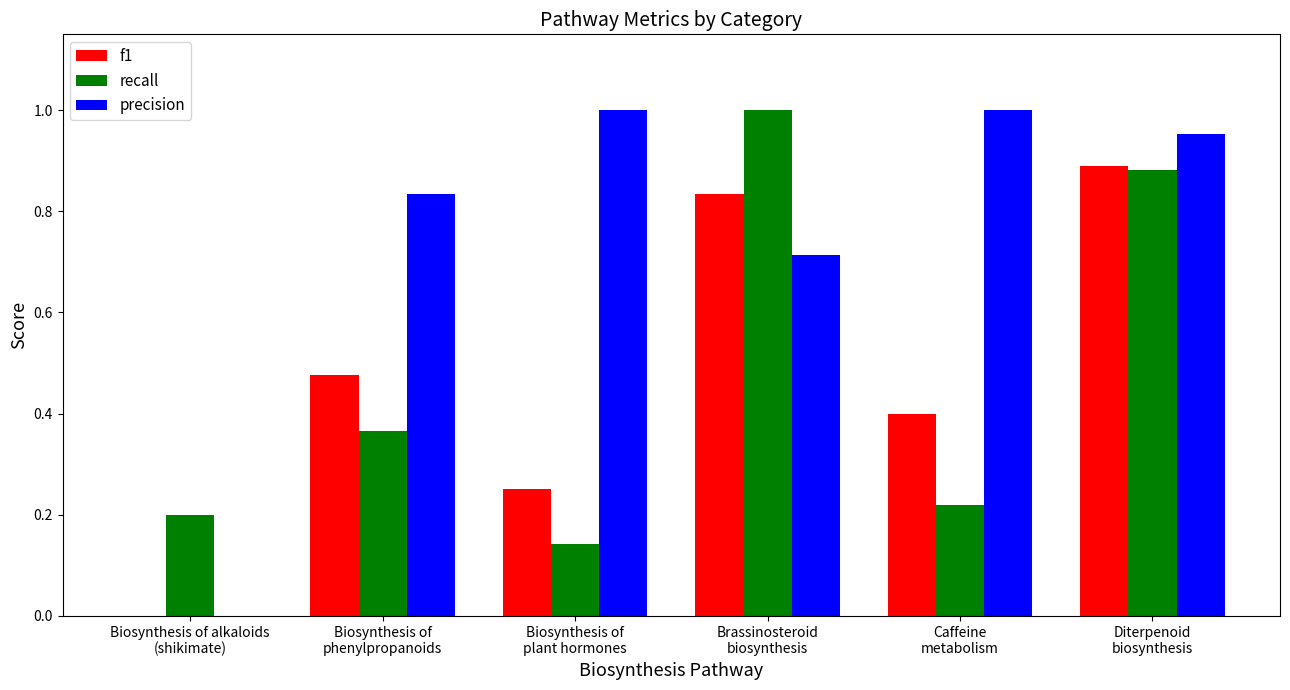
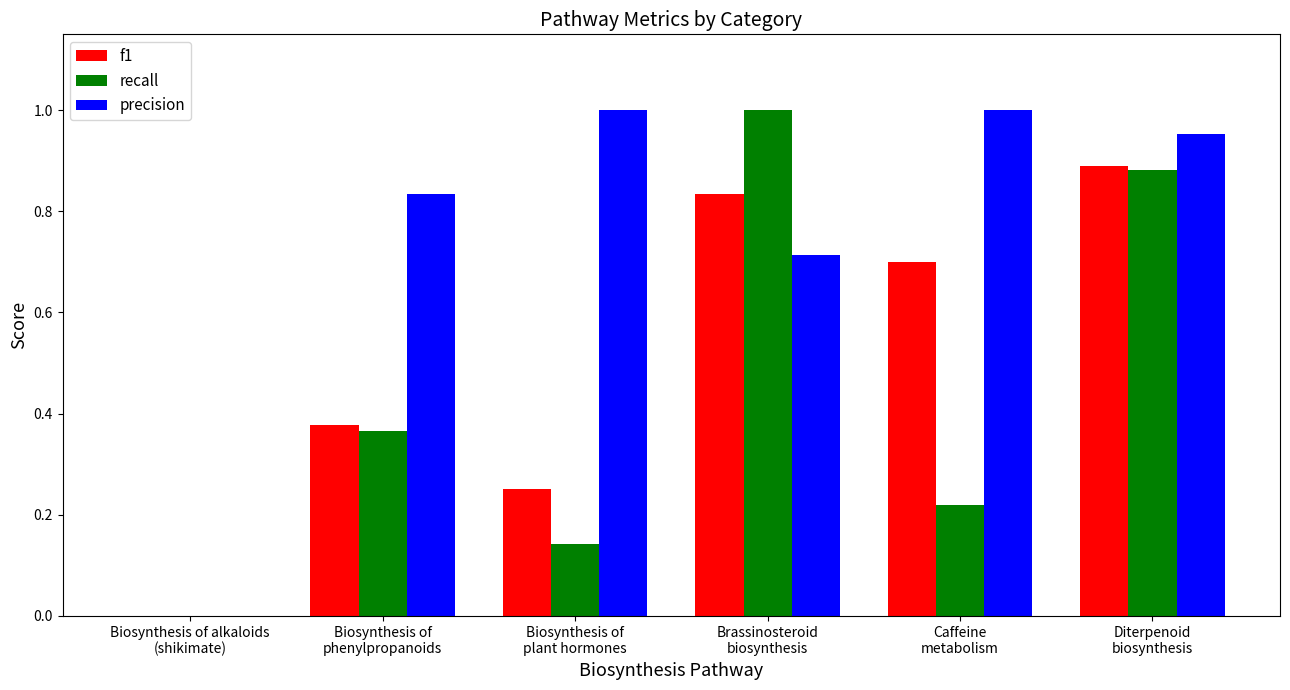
recall, Biosynthesis of alkaloids (shikimate): 0.2 -> 0.0
f1, Biosynthesis of phenylpropanoids: 0.48 -> 0.38
f1, Caffeine metabolism: 0.4 -> 0.7
